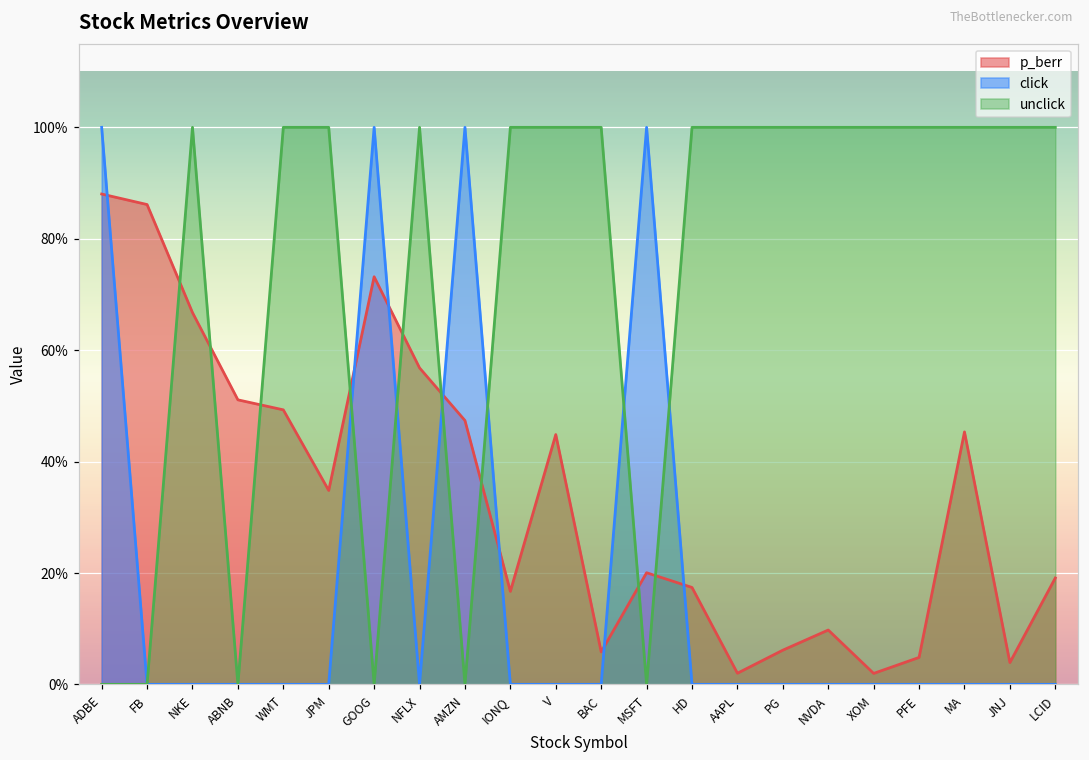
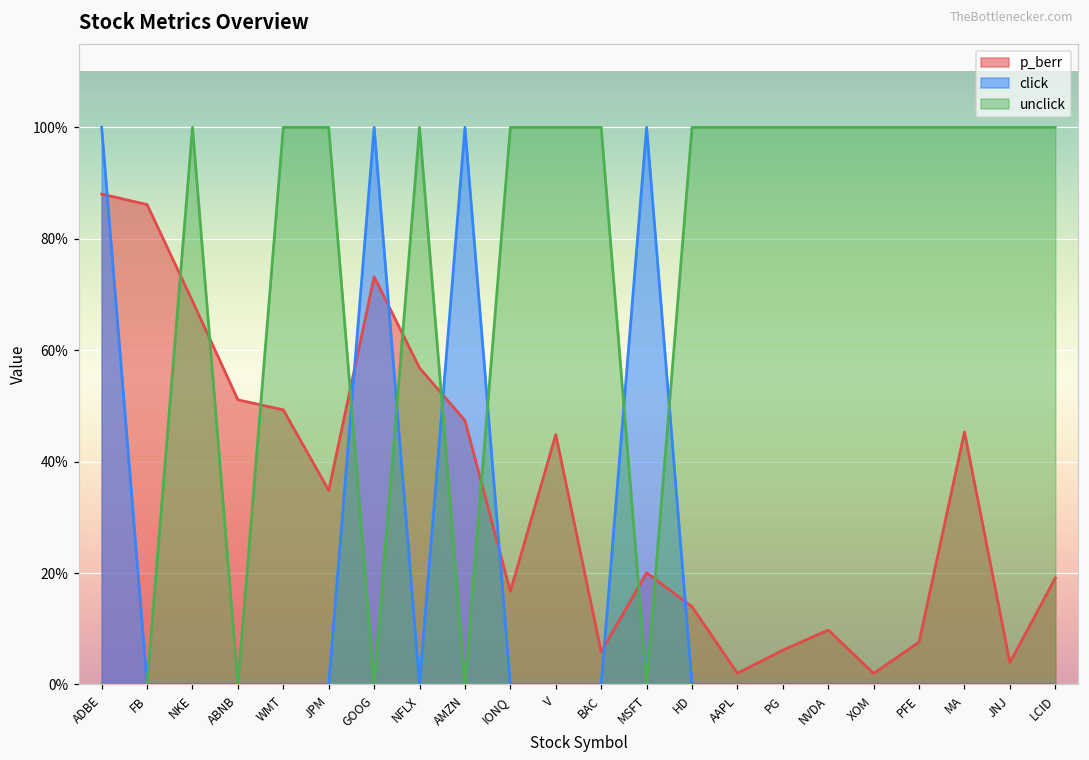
p_berr, NKE: 67% -> 69%
p_berr, HD: 17% -> 14%
p_berr, PFE: 5% -> 8%
